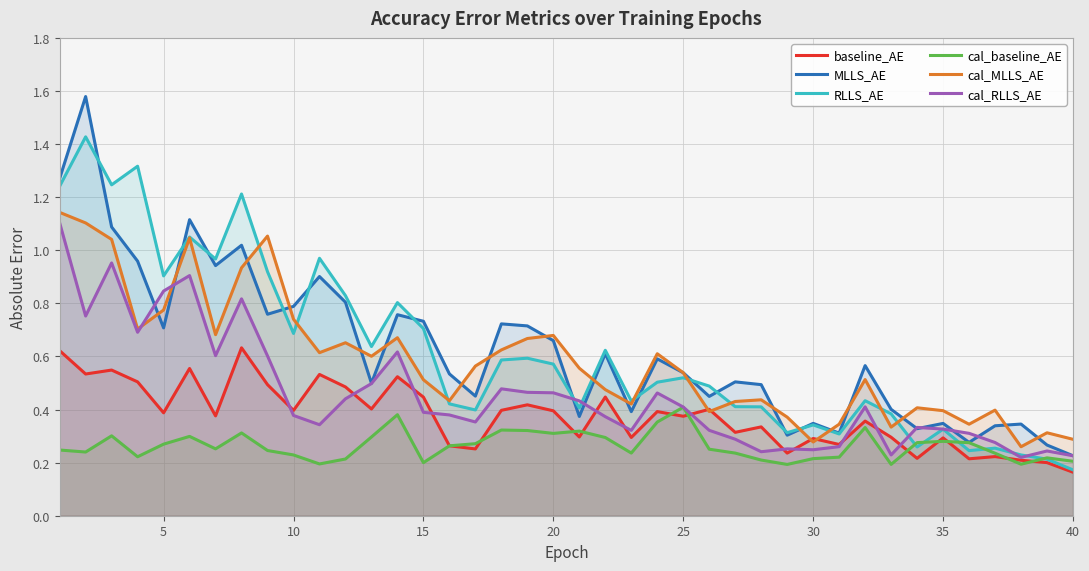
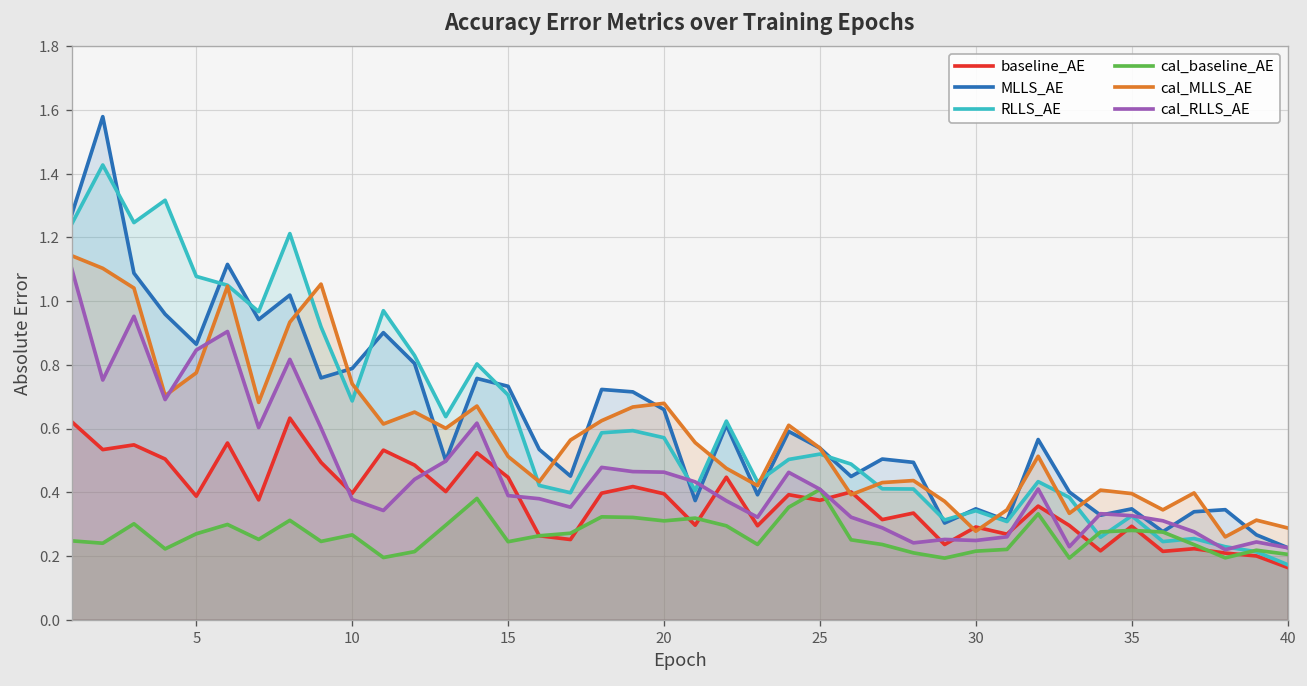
MLLS_AE, 5: 0.71 -> 0.86
RLLS_AE, 5: 0.90 -> 1.08
cal_baseline_AE, 10: 0.23 -> 0.27
cal_baseline_AE, 15: 0.20 -> 0.24
